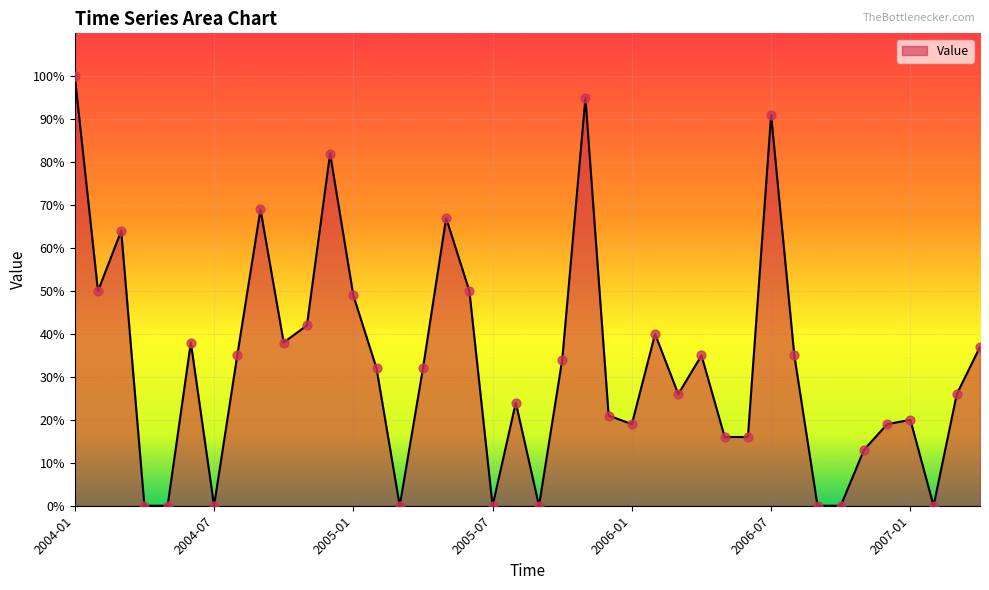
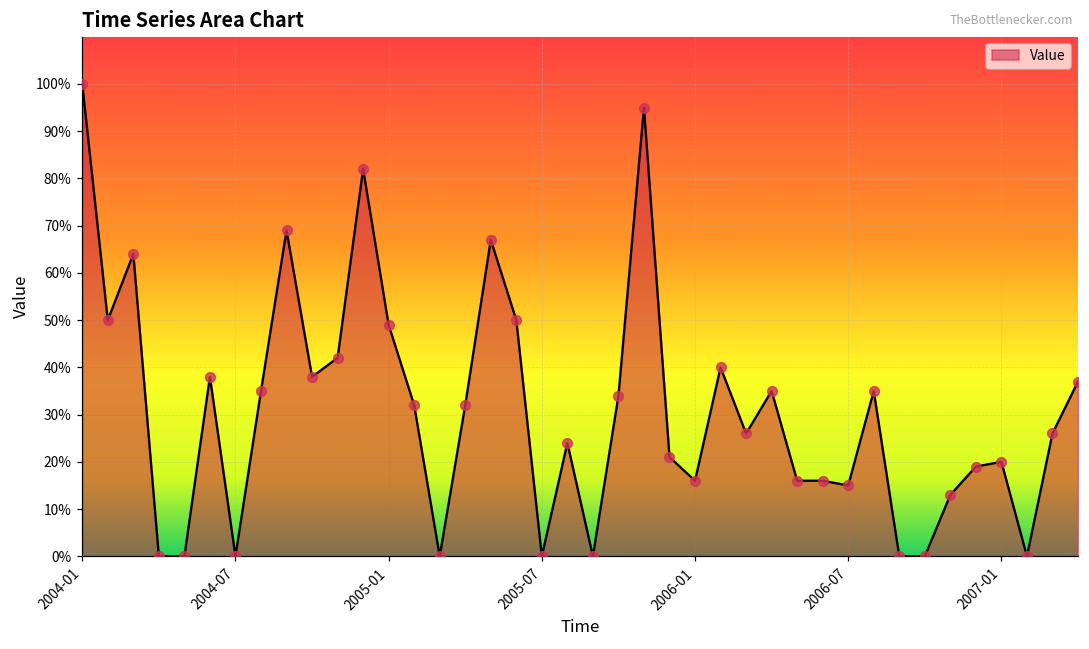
2006-01: 19% -> 16%
2006-07: 91% -> 15%
